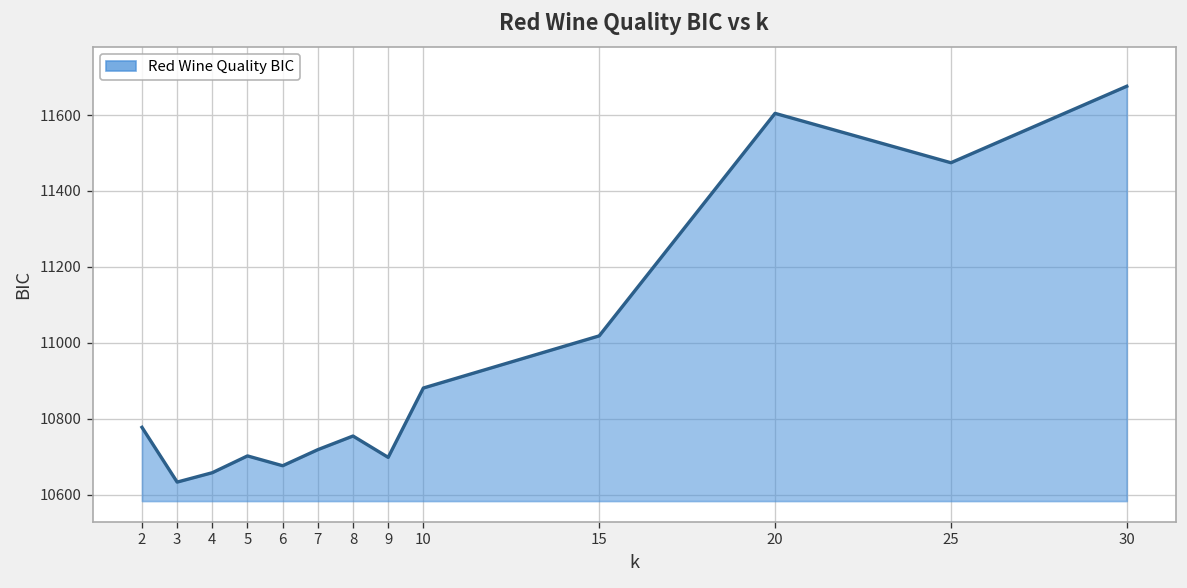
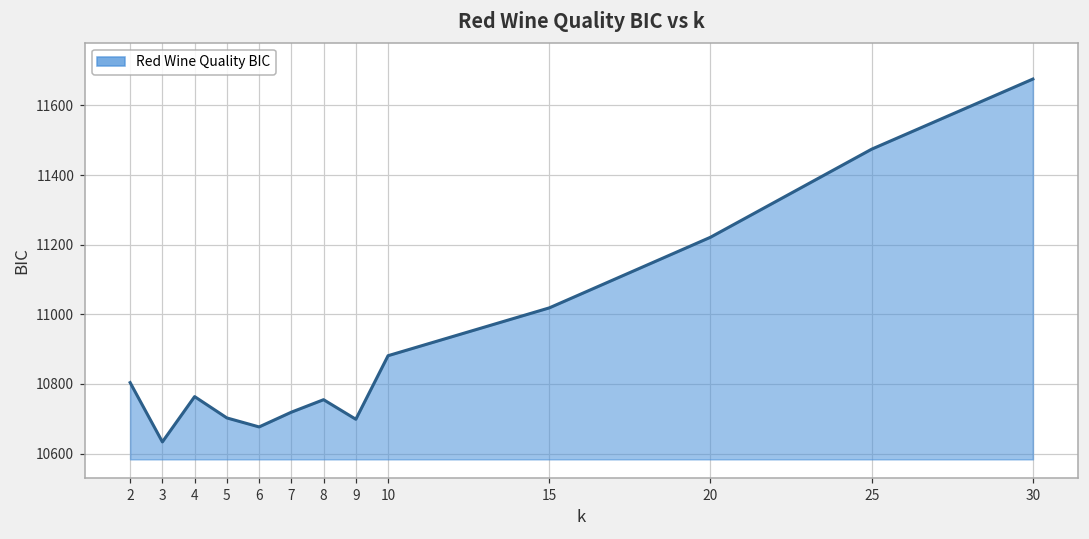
2: 10780 -> 10800
4: 10660 -> 10760
20: 11600 -> 11220
